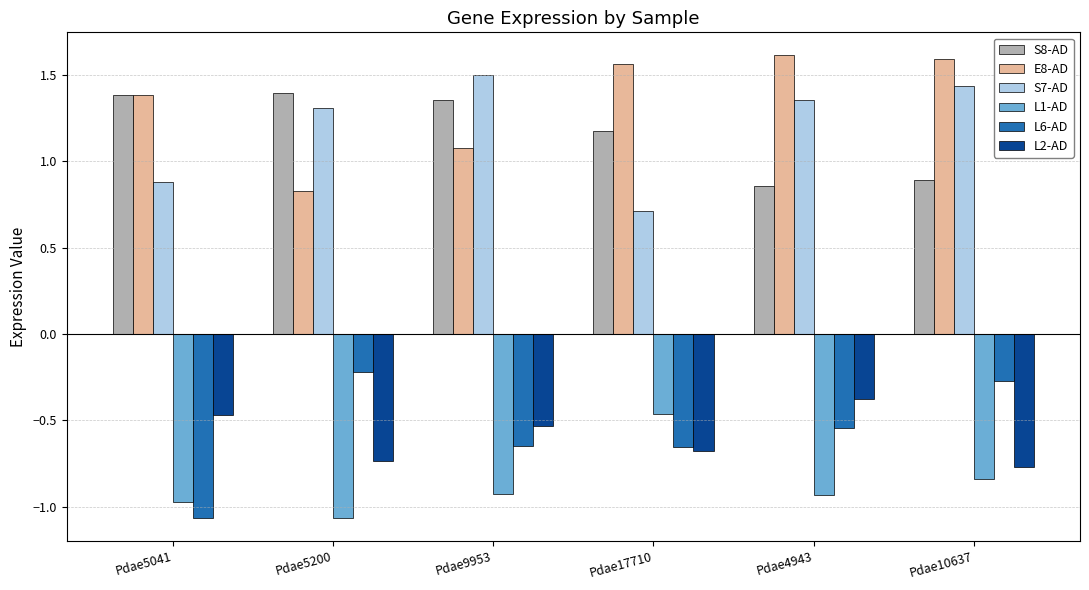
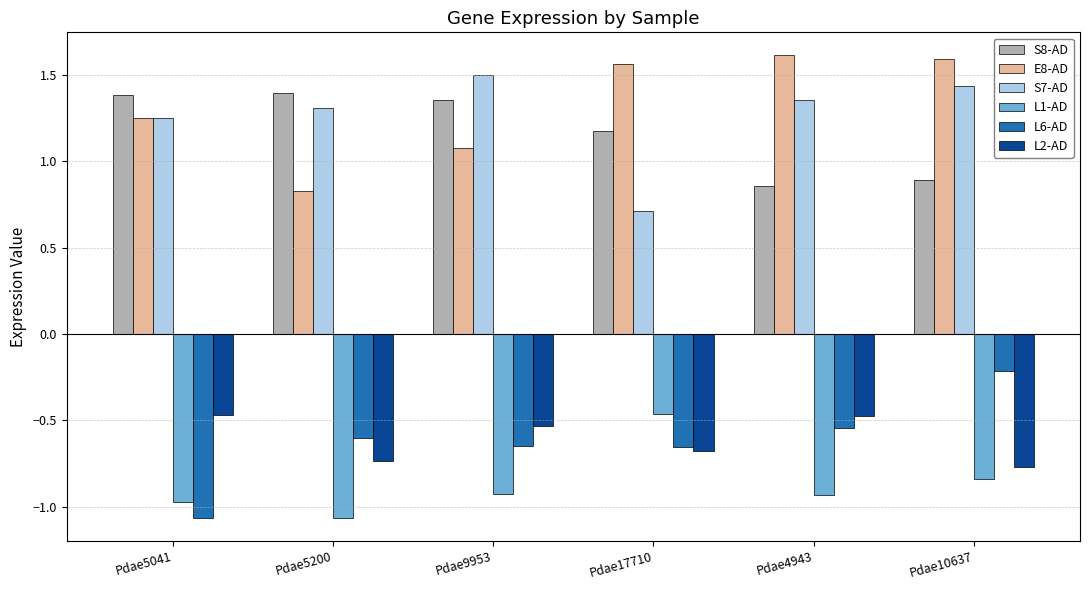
E8-AD, Pdae5041: 1.38 -> 1.25
S7-AD, Pdae5041: 0.88 -> 1.25
L6-AD, Pdae5200: -0.22 -> -0.61
L2-AD, Pdae4943: -0.38 -> -0.47
L6-AD, Pdae10637: -0.27 -> -0.21
